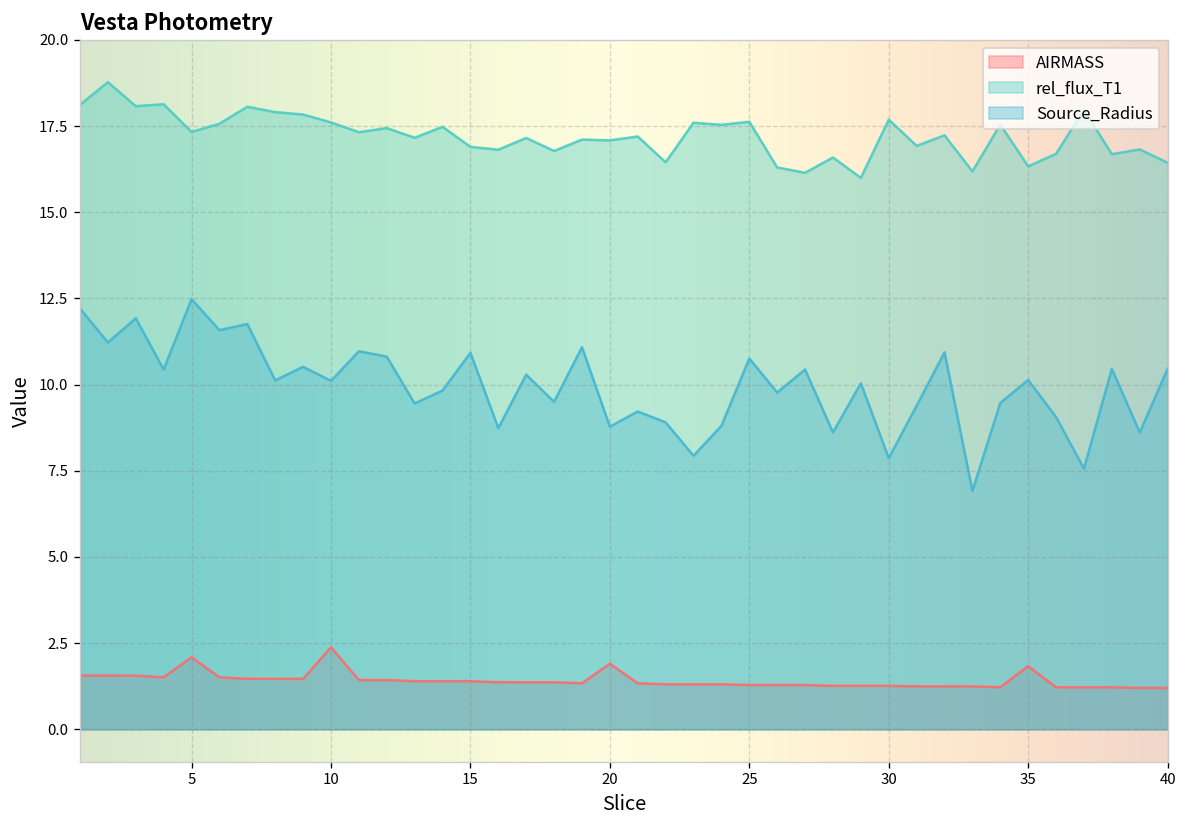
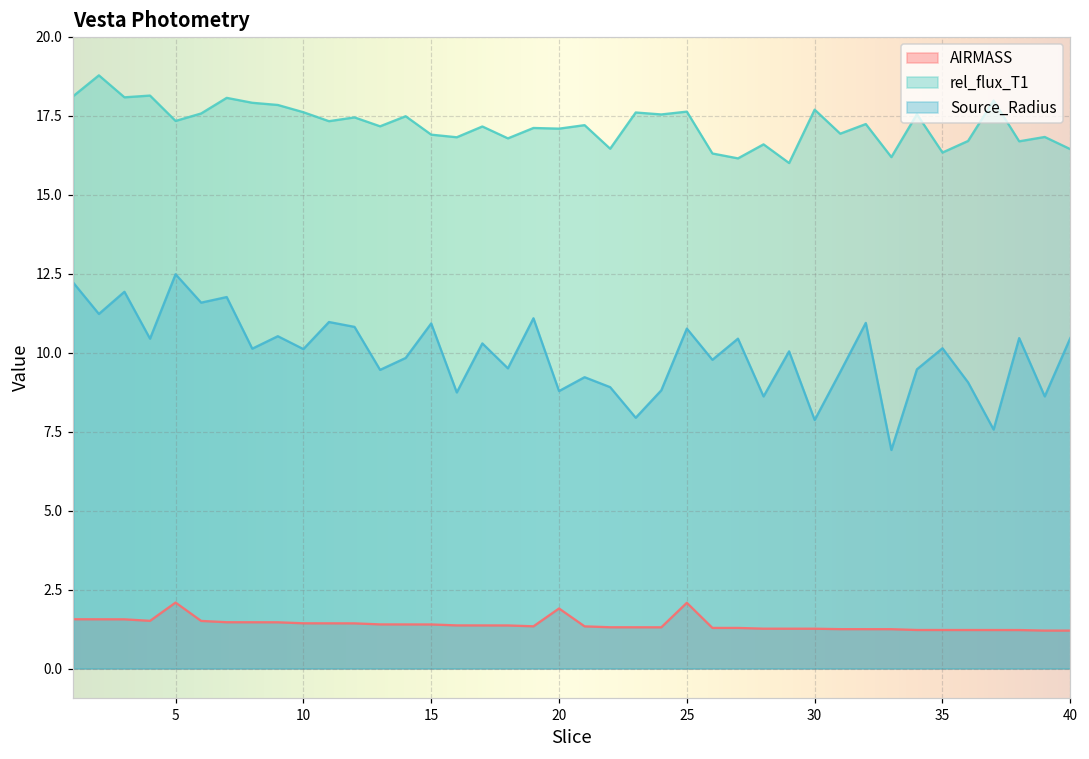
AIRMASS, 10: 2.4 -> 1.4
AIRMASS, 25: 1.3 -> 2.1
AIRMASS, 35: 1.8 -> 1.2
